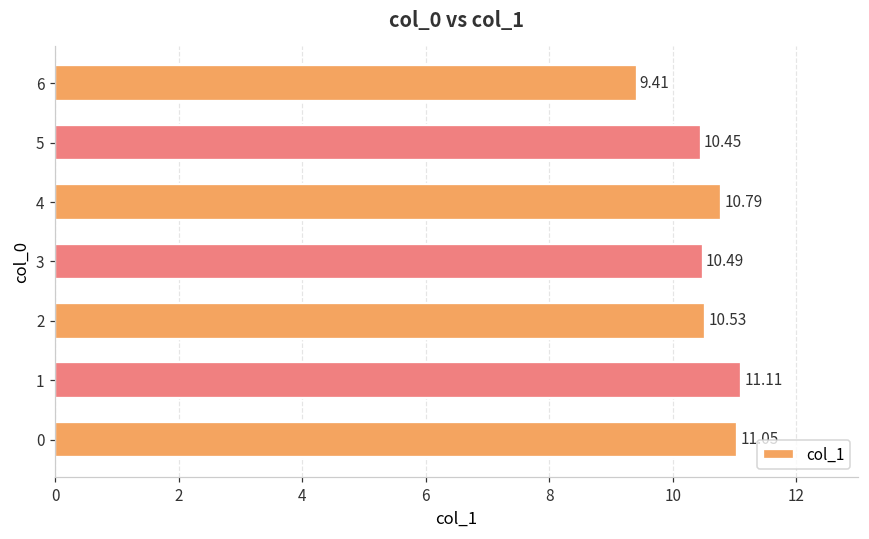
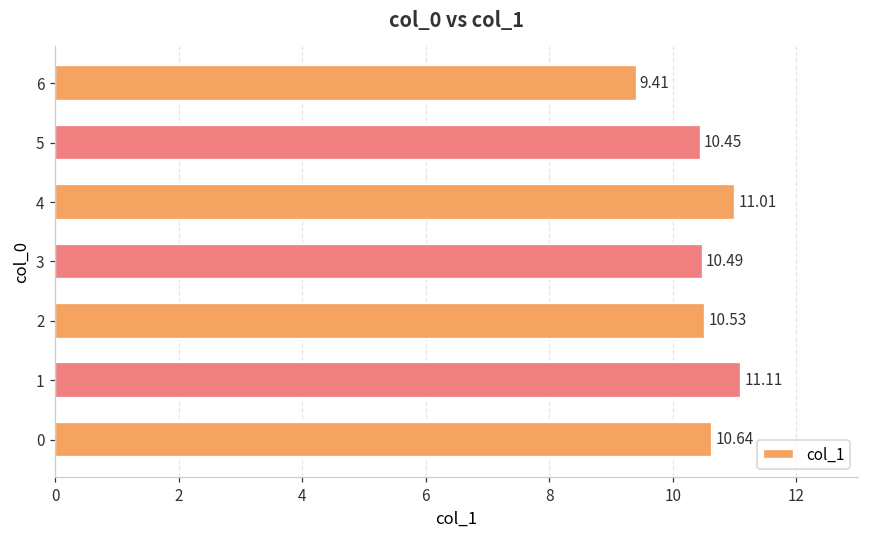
4: 10.79 -> 11.01
0: 11.0 -> 10.6
